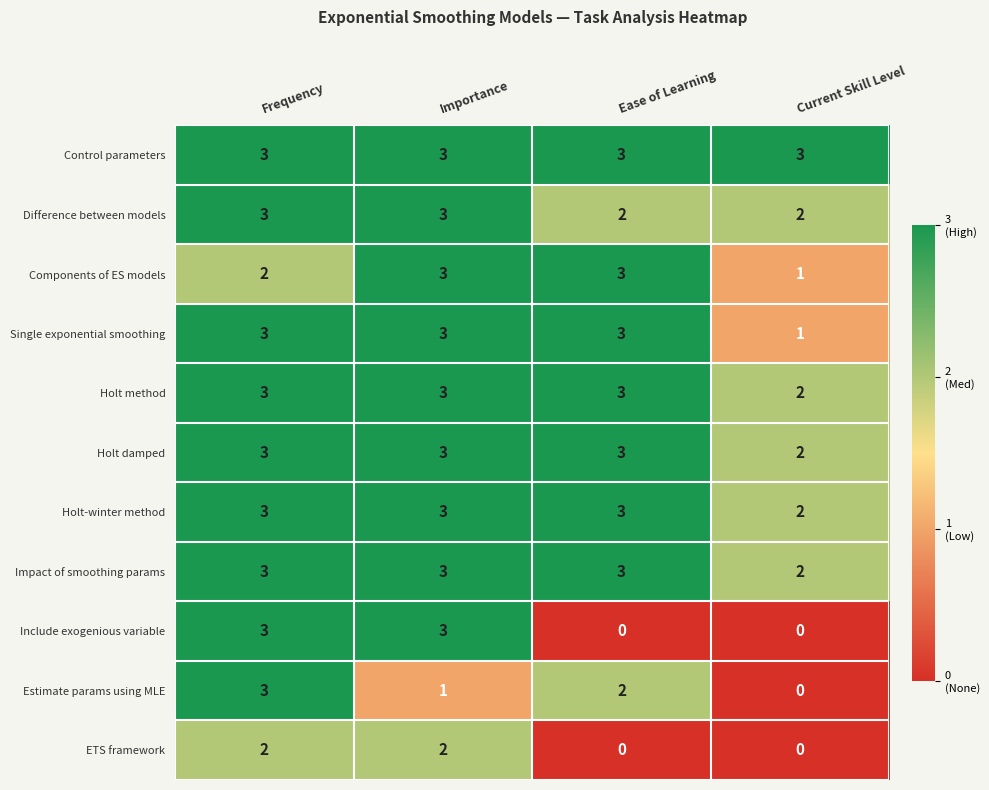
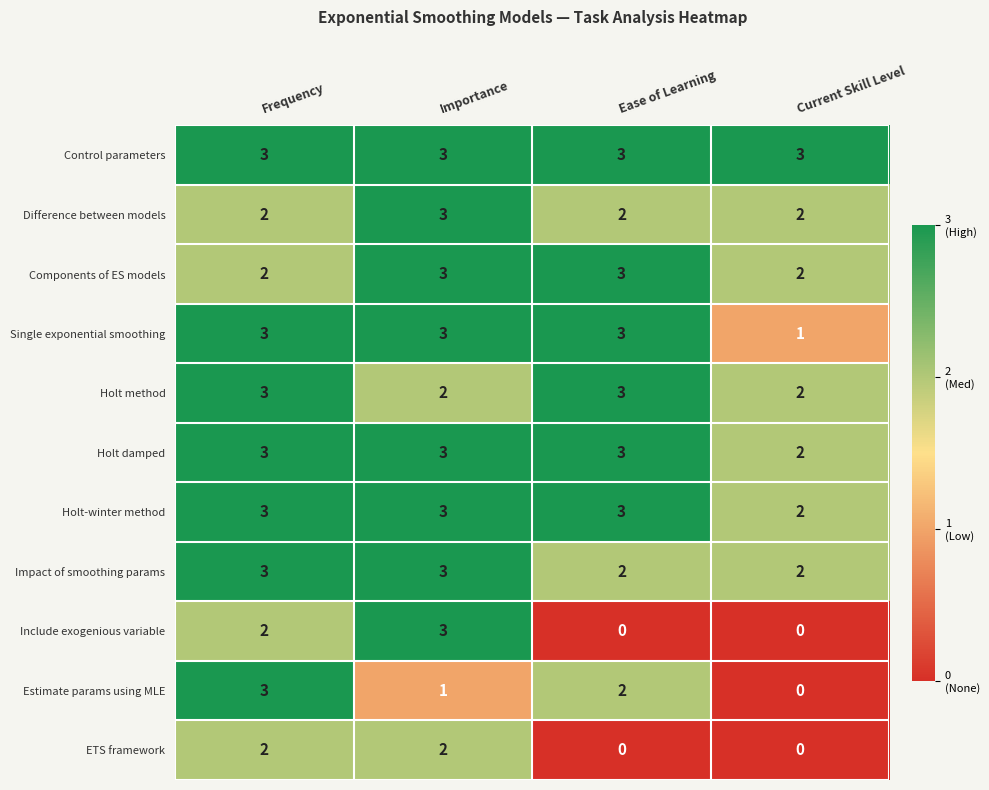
Difference between models, Frequency: 3 -> 2
Components of ES models, Current Skill Level: 1 -> 2
Holt method, Importance: 3 -> 2
Impact of smoothing params, Ease of Learning: 3 -> 2
Include exogenious variable, Frequency: 3 -> 2
